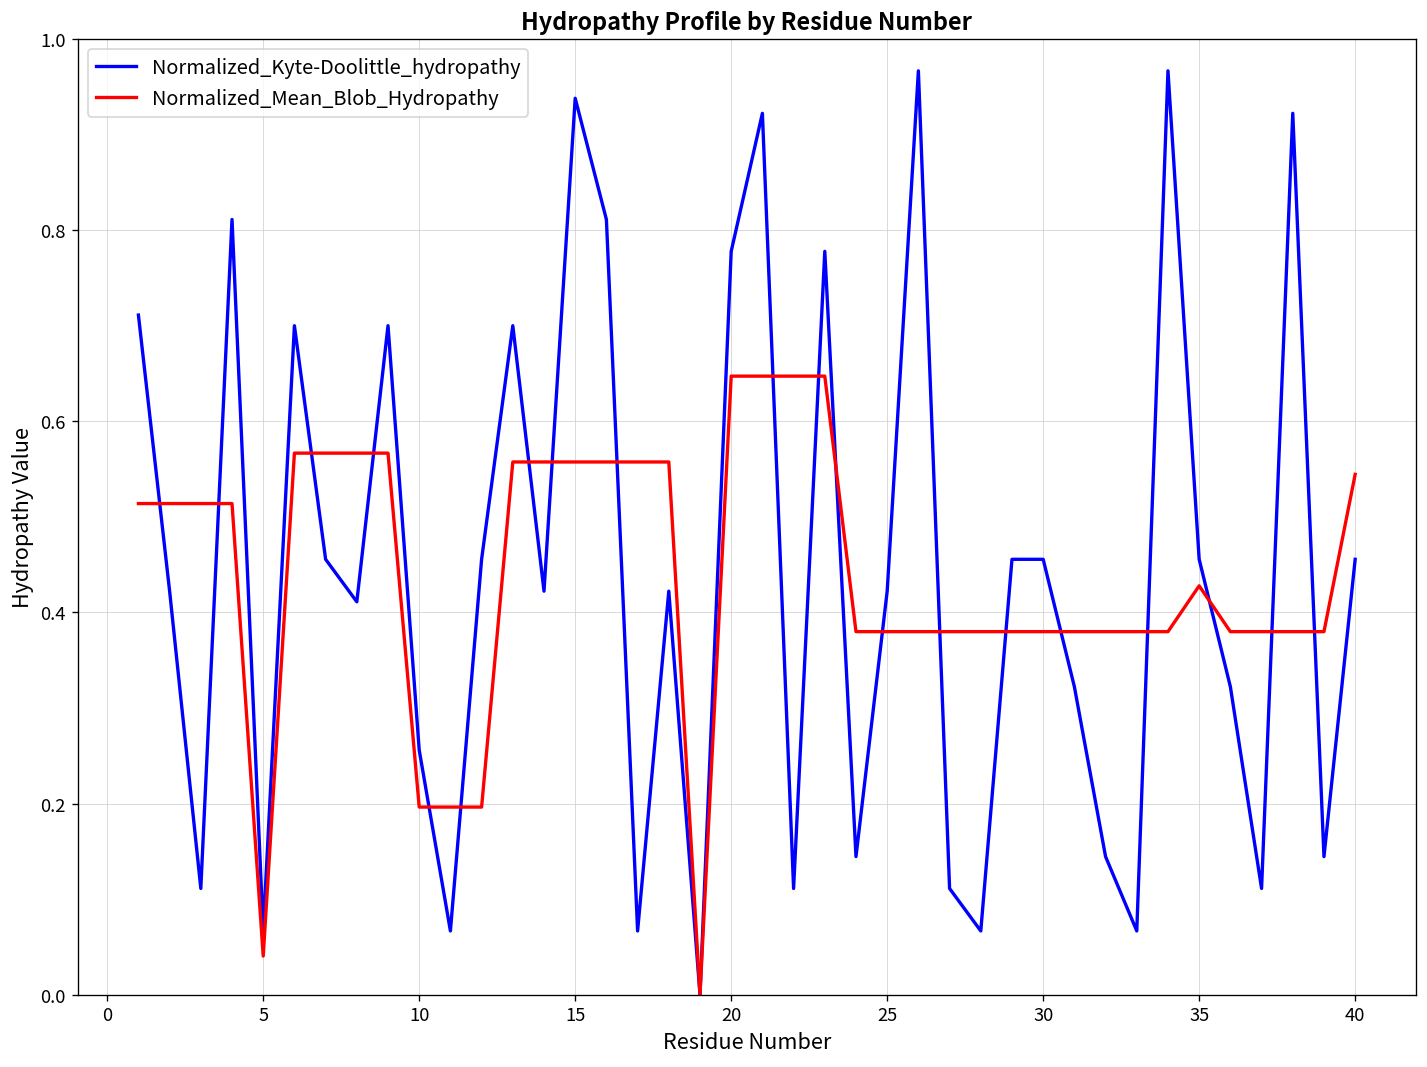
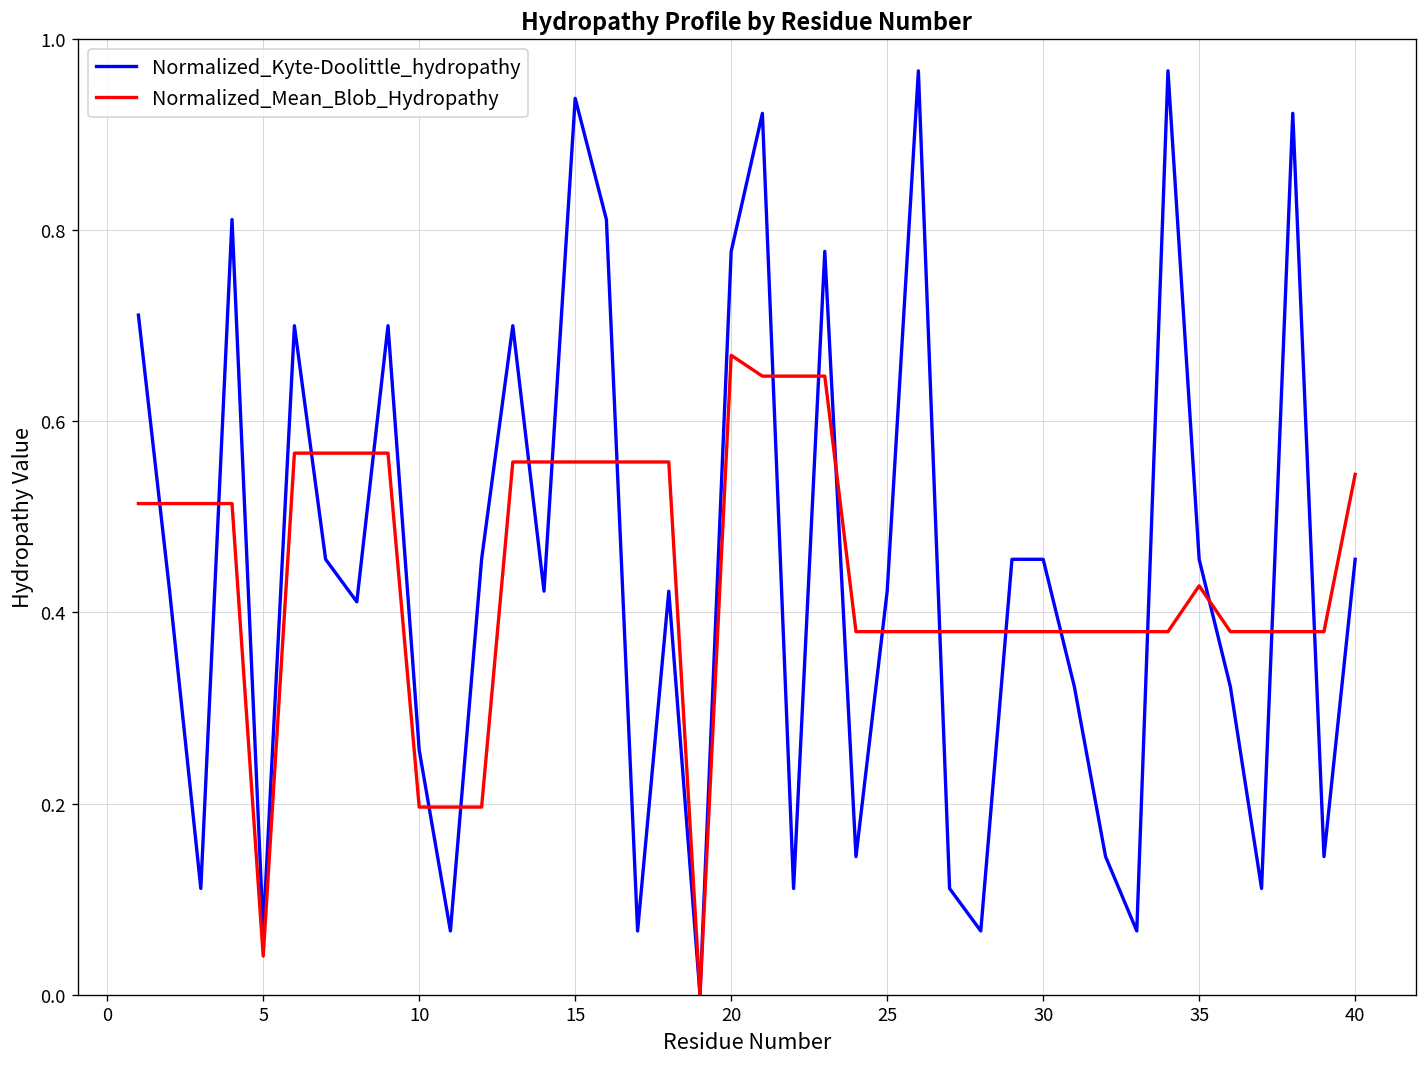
Normalized_Mean_Blob_Hydropathy, 20: 0.65 -> 0.67
